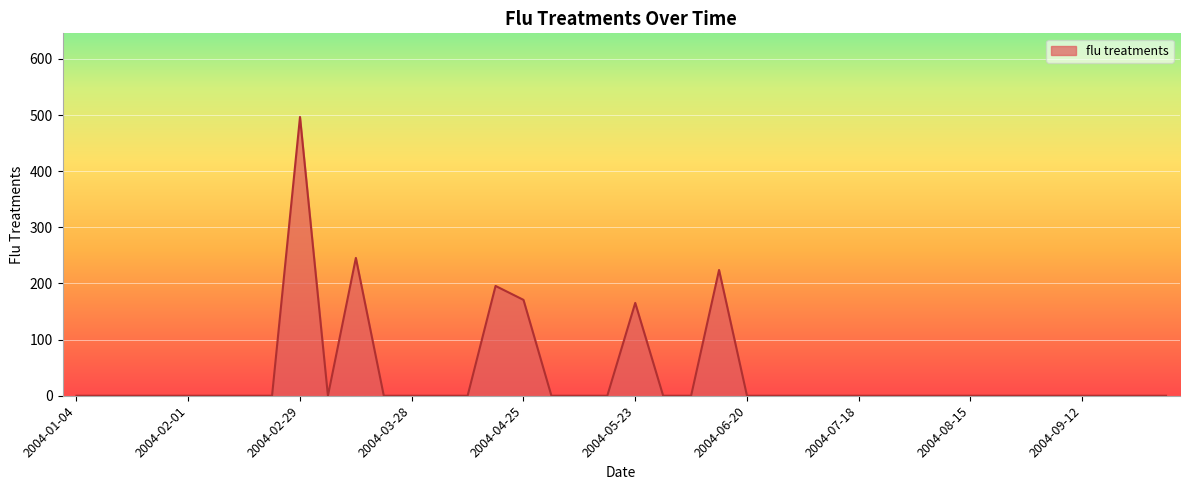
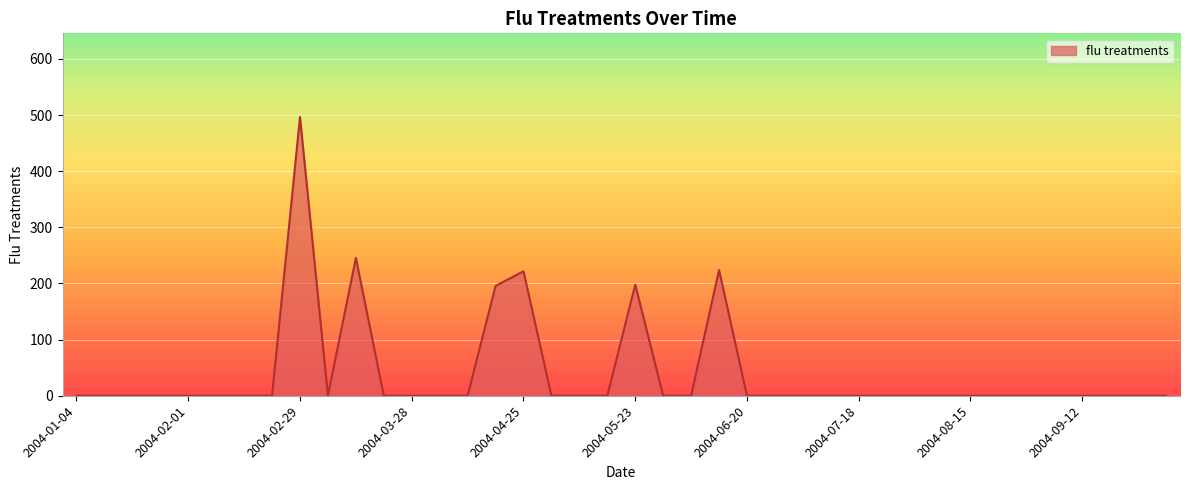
2004-04-25: 170 -> 220
2004-05-23: 170 -> 200
